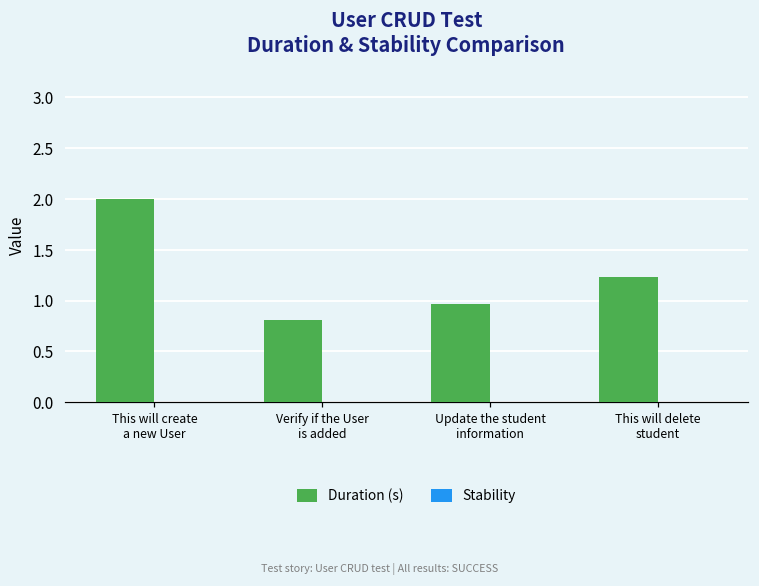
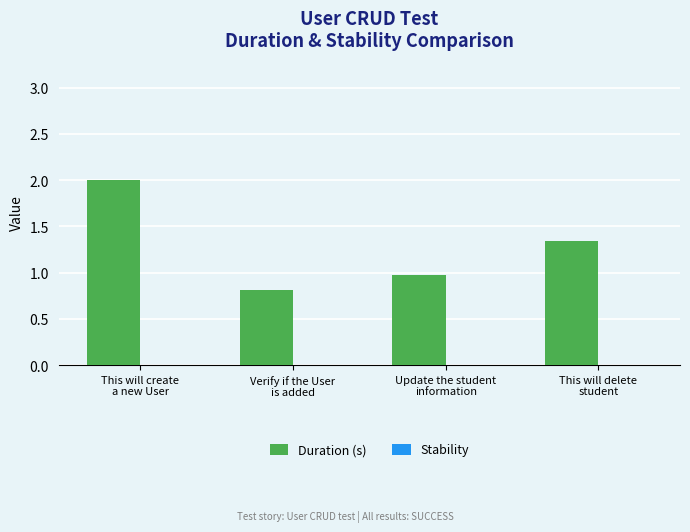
Duration (s), This will delete student: 1.2 -> 1.3
